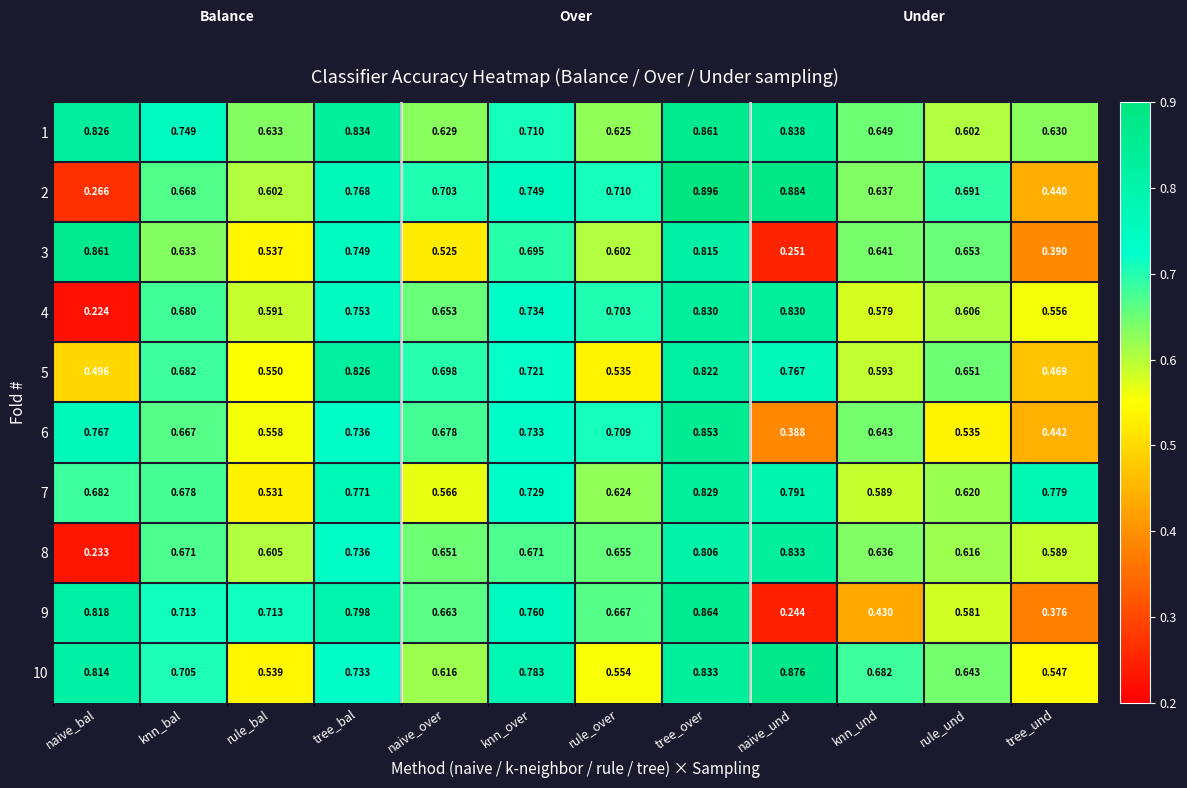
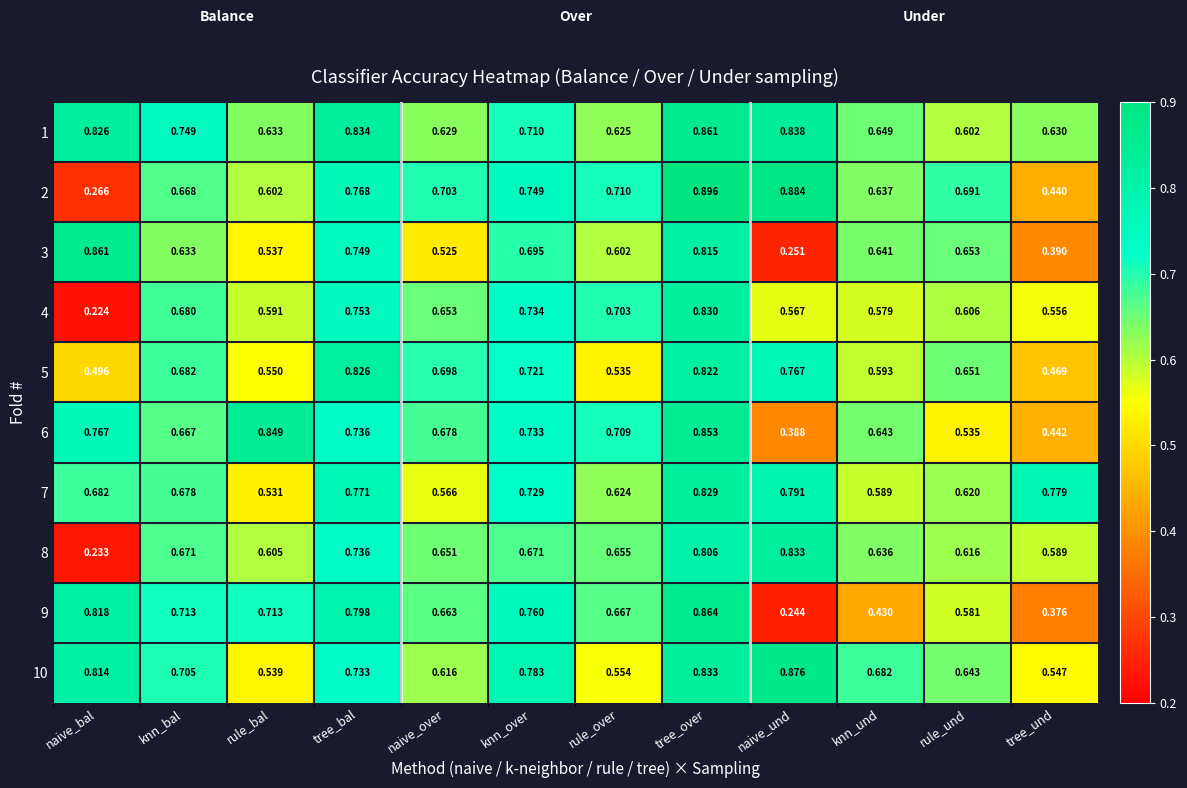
4, naive_und: 0.830 -> 0.567
6, rule_bal: 0.558 -> 0.849
